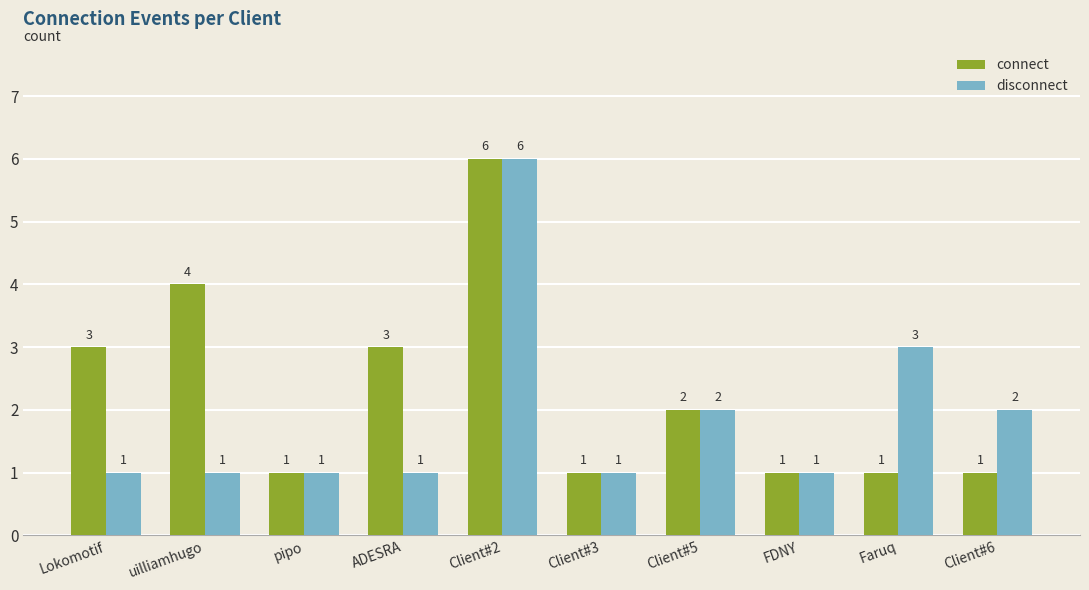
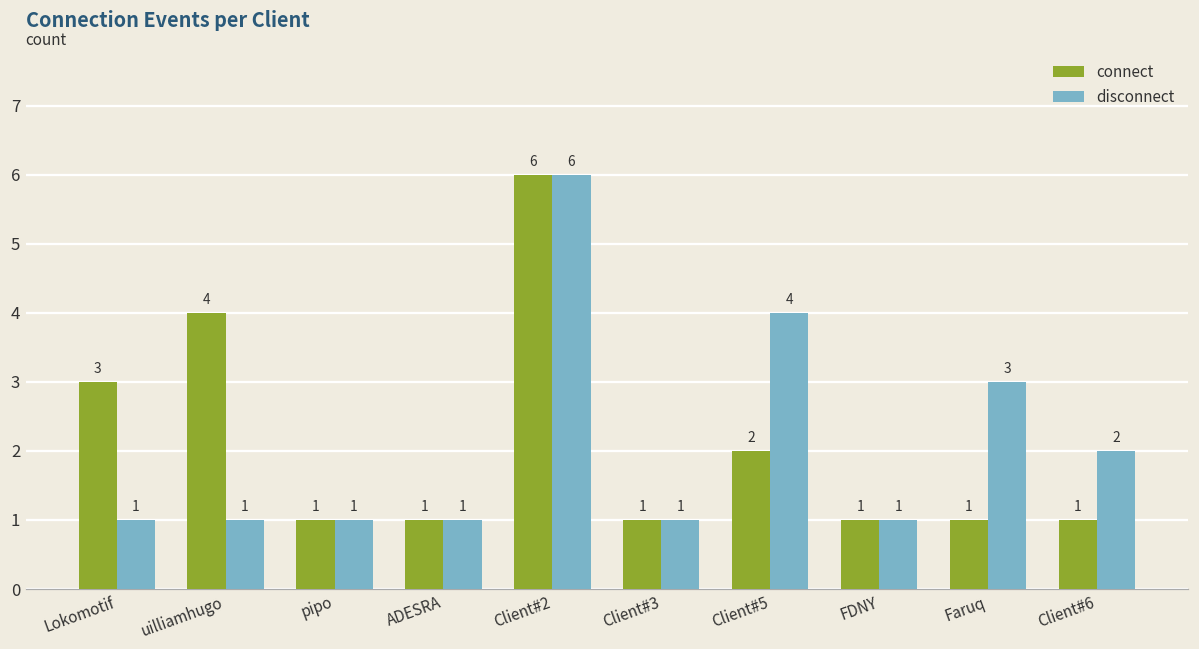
connect, ADESRA: 3 -> 1
disconnect, Client#5: 2 -> 4
